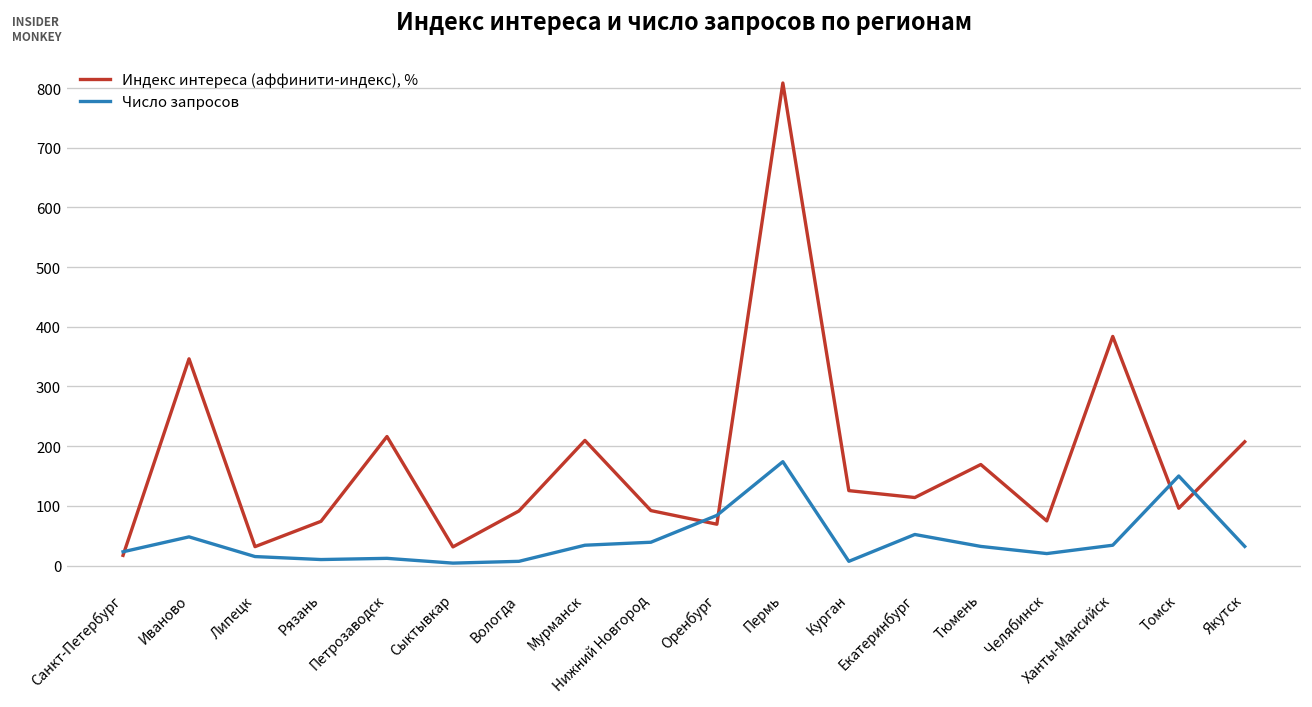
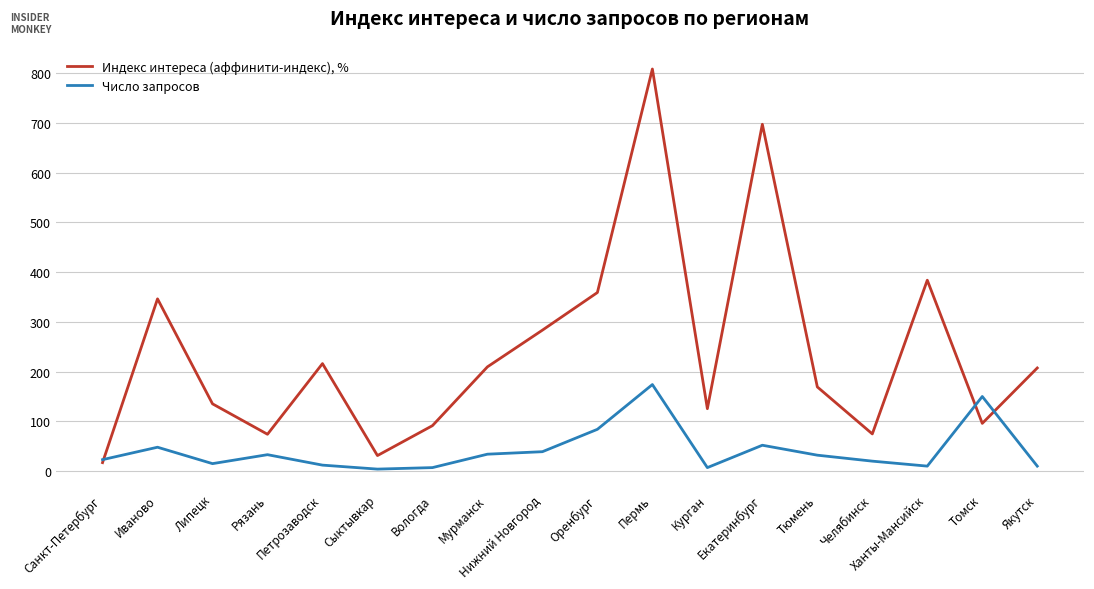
Индекс интереса (аффинити-индекс), %, Липецк: 30 -> 140
Число запросов, Рязань: 10 -> 30
Индекс интереса (аффинити-индекс), %, Нижний Новгород: 90 -> 280
Индекс интереса (аффинити-индекс), %, Оренбург: 70 -> 360
Индекс интереса (аффинити-индекс), %, Екатеринбург: 110 -> 700
Число запросов, Ханты-Мансийск: 30 -> 10
Число запросов, Якутск: 30 -> 10
